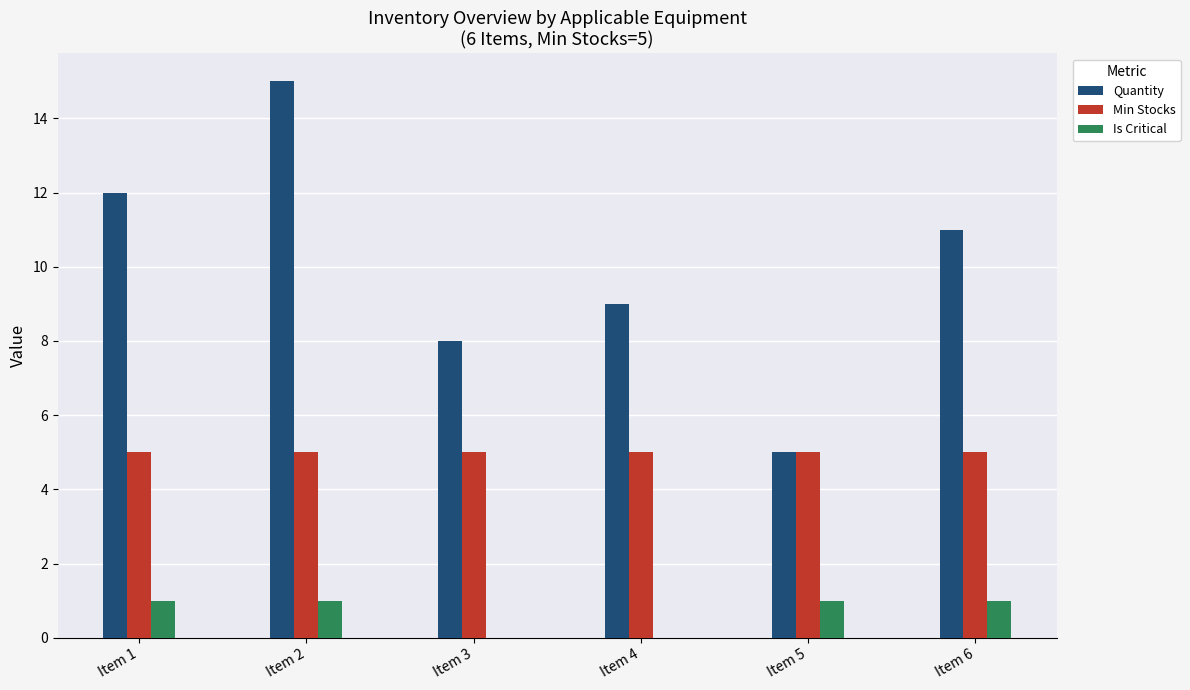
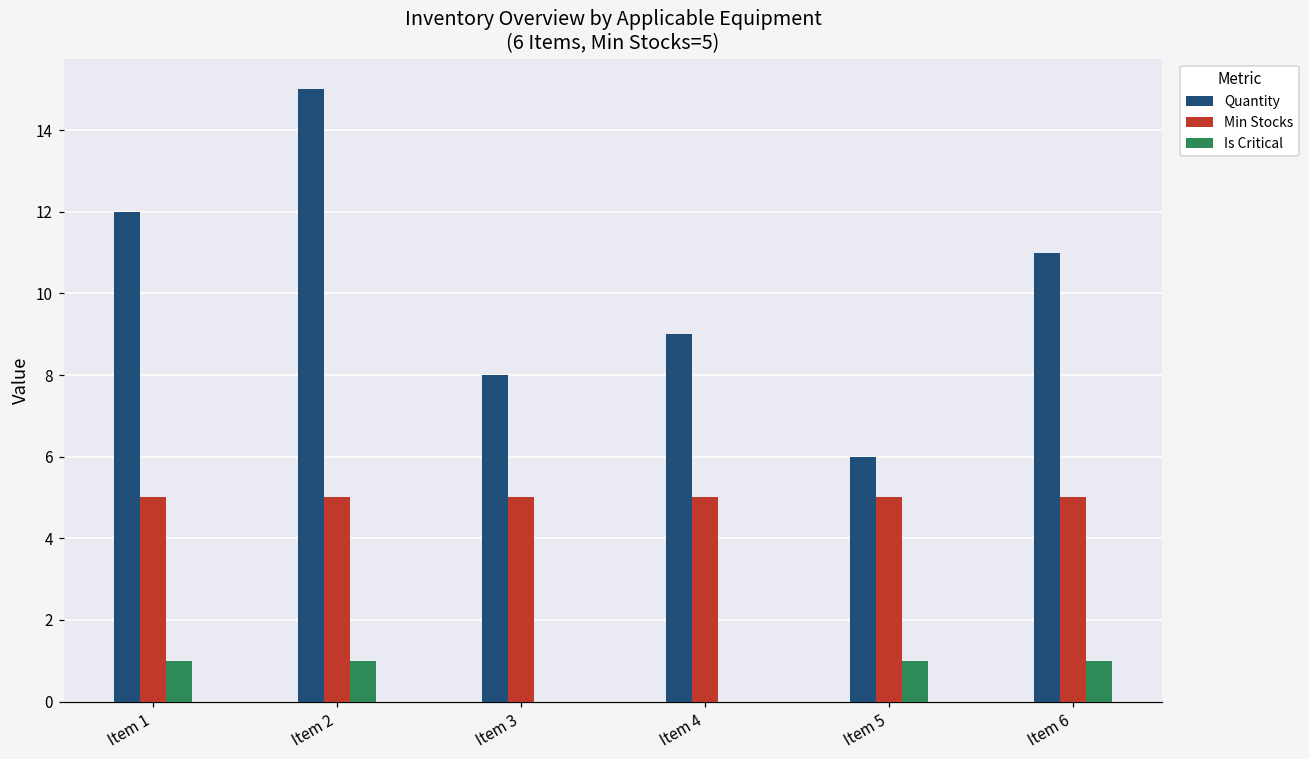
Quantity, Item 5: 5 -> 6
